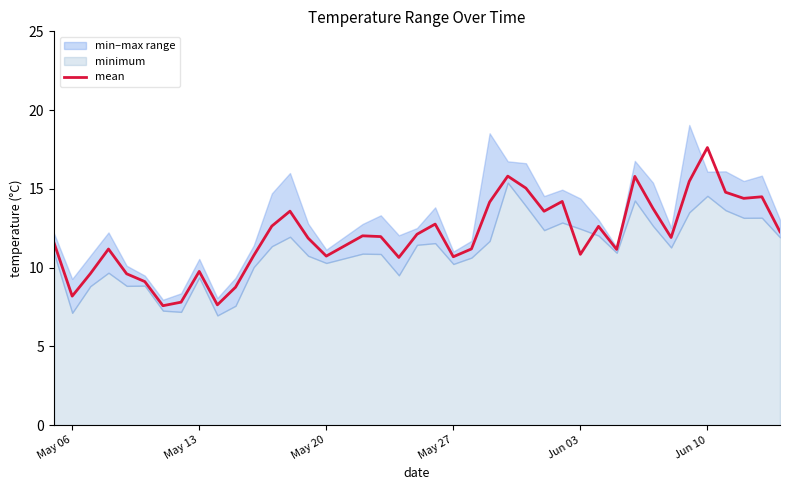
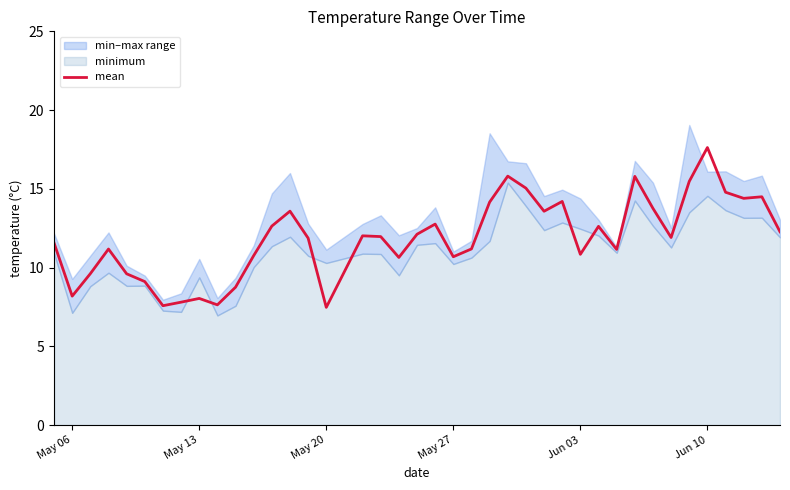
mean, May 13: 9.8 -> 8.0
mean, May 20: 10.7 -> 7.5
